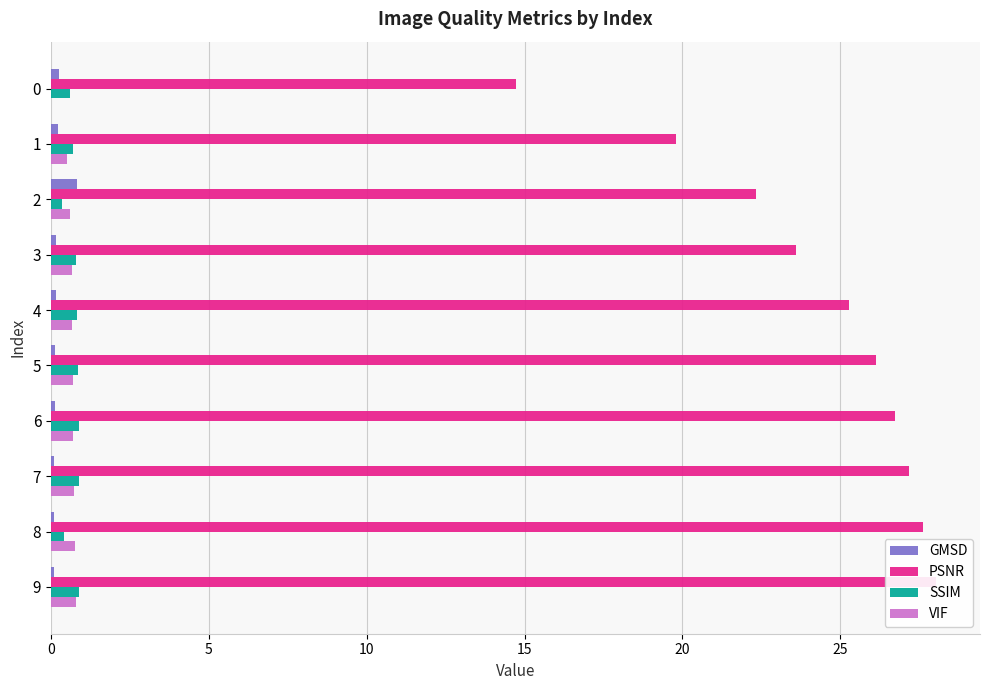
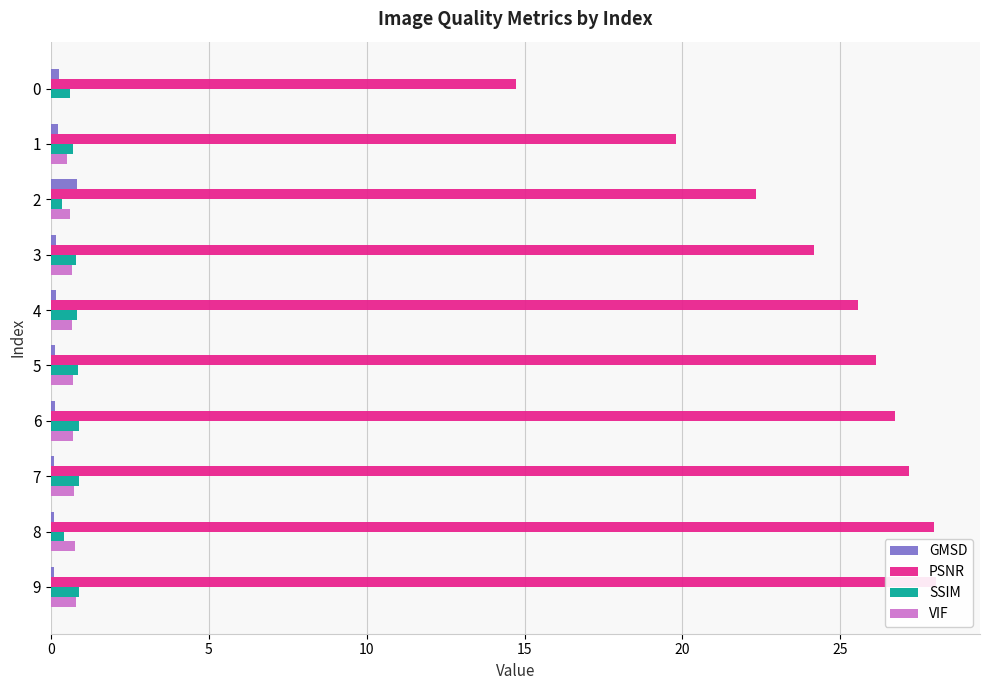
PSNR, 3: 23.6 -> 24.2
PSNR, 4: 25.3 -> 25.6
PSNR, 8: 27.6 -> 28.0
